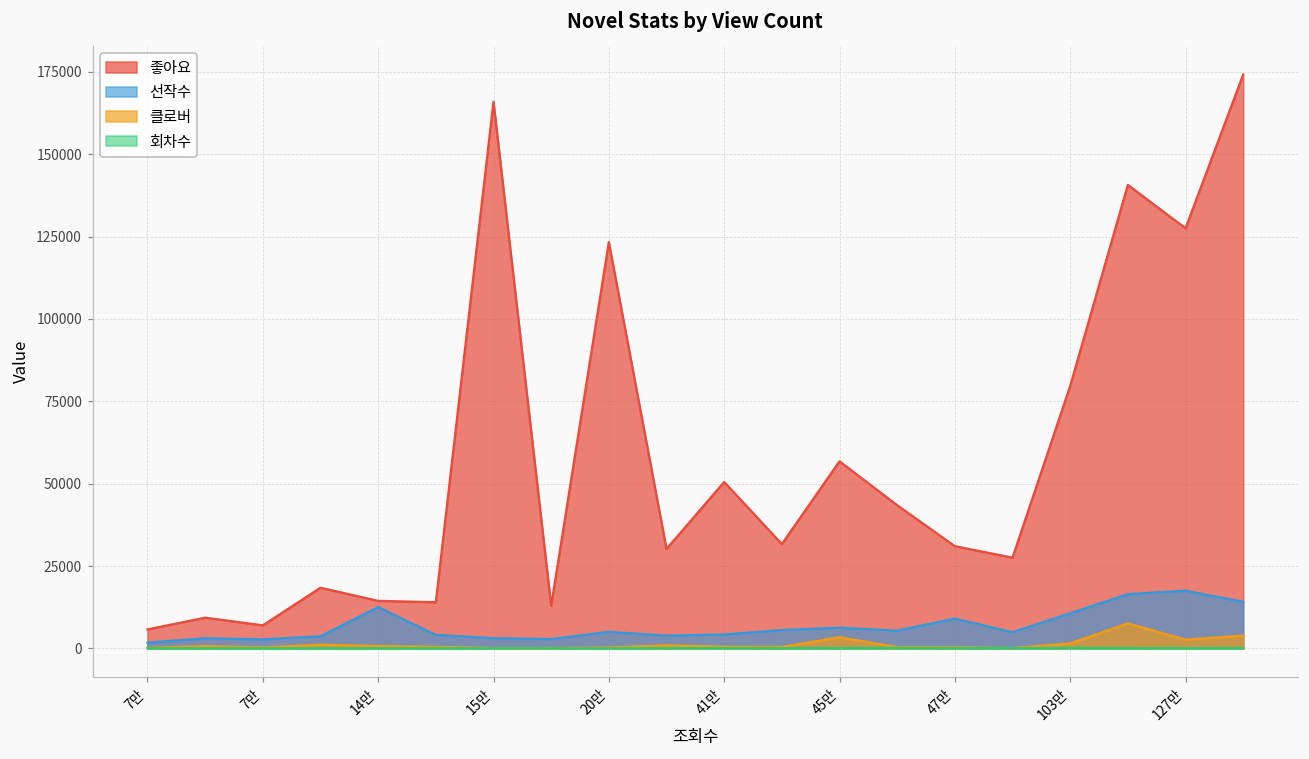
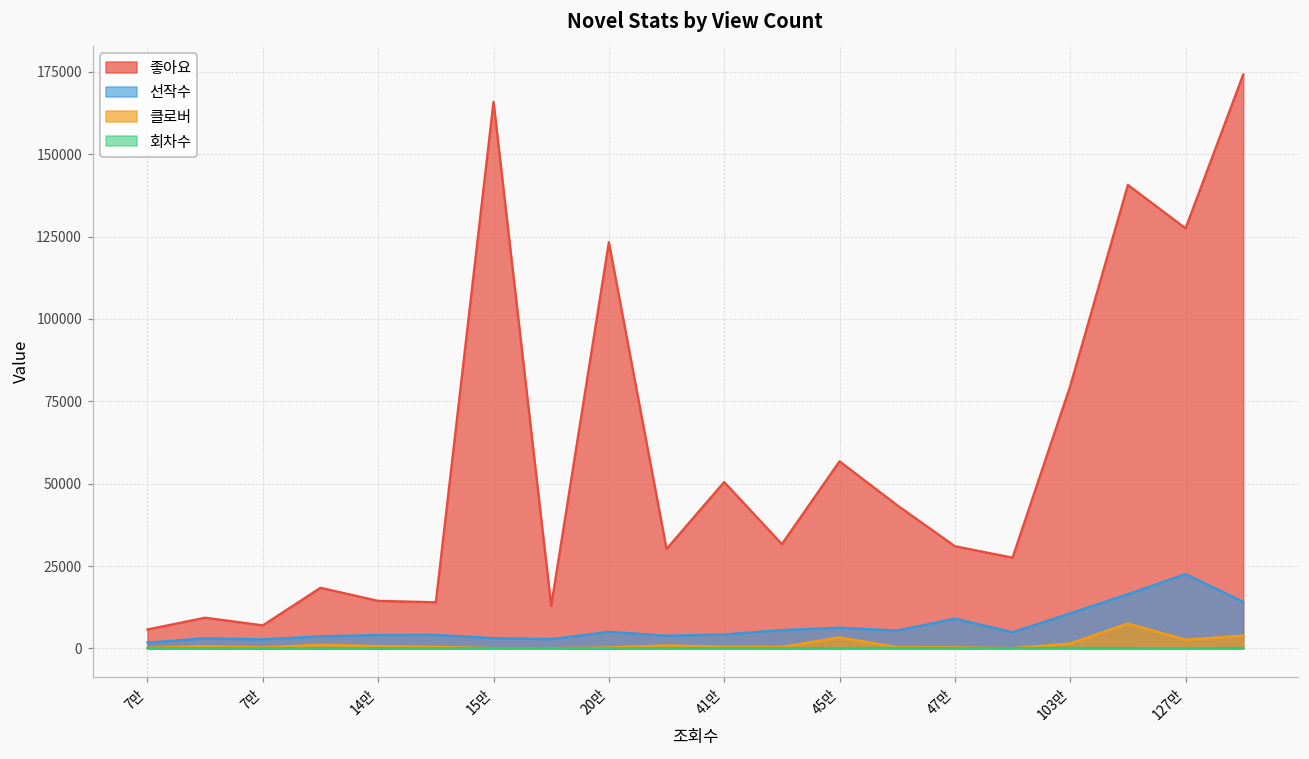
선작수, 14만: 13000 -> 4000
선작수, 127만: 18000 -> 23000
